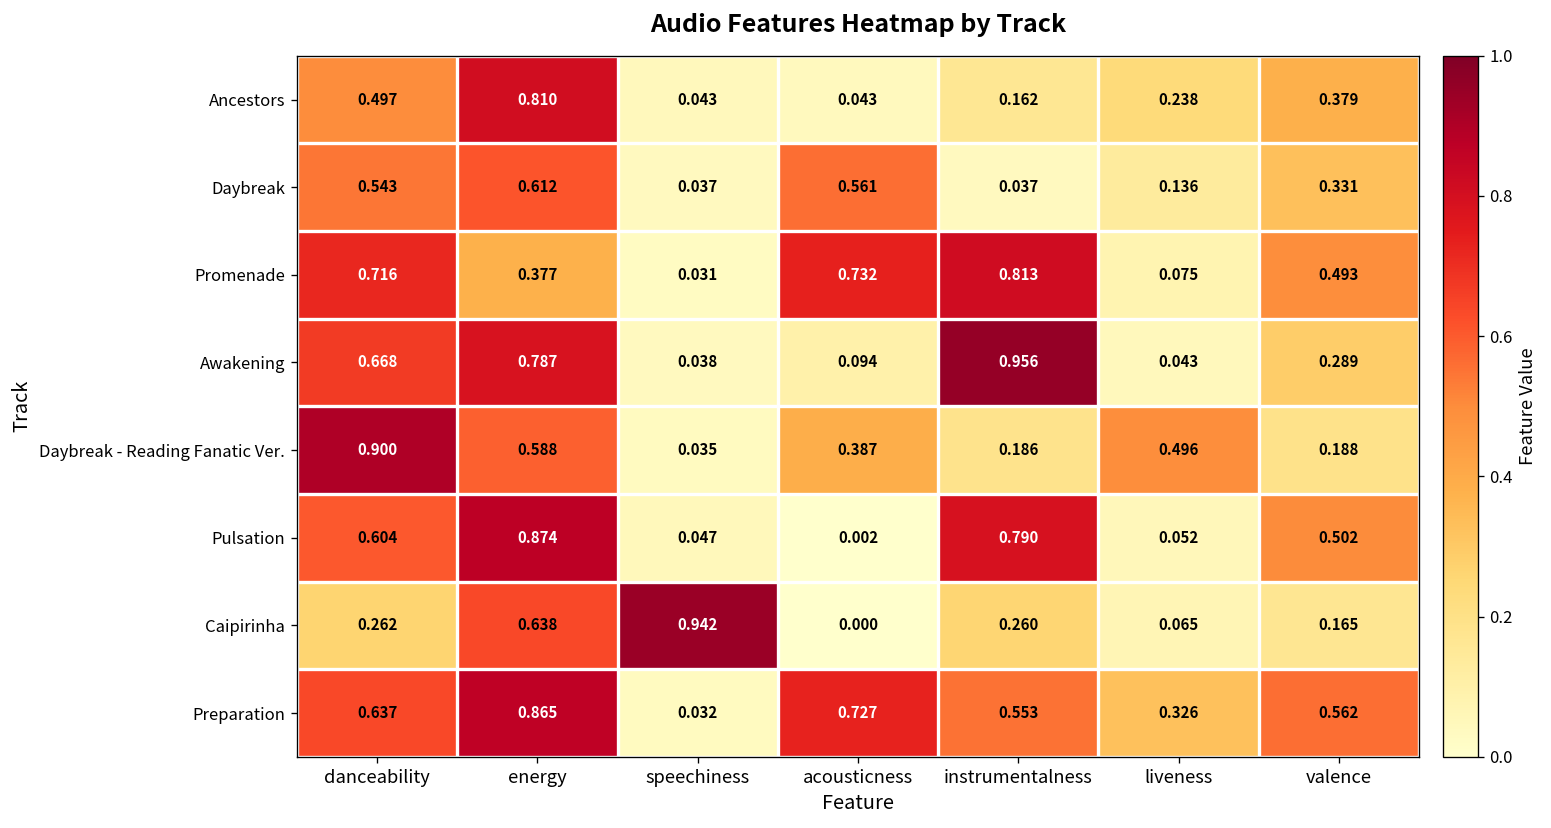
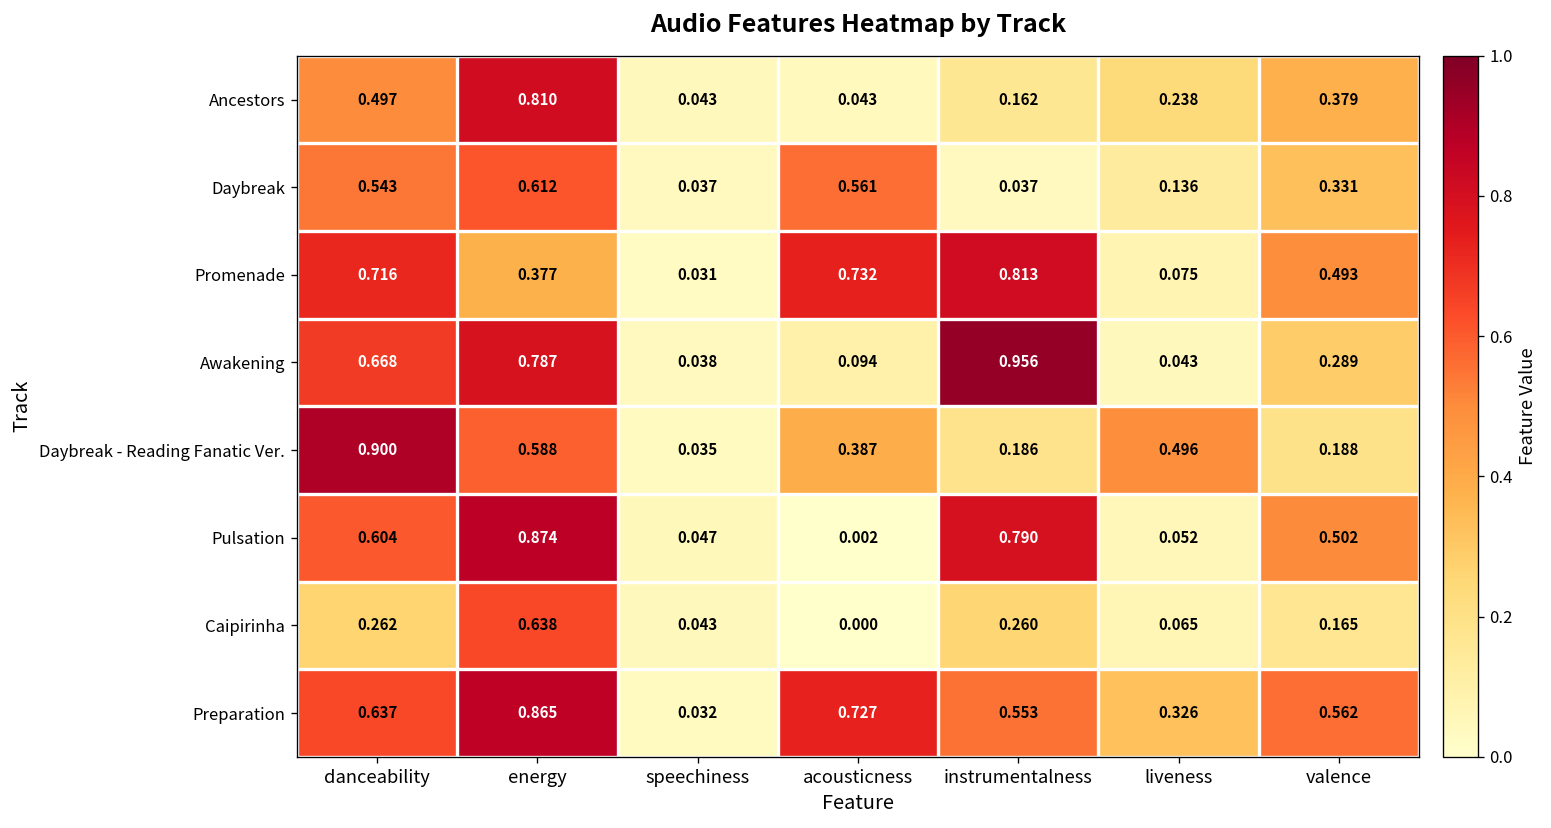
Caipirinha, speechiness: 0.942 -> 0.043
